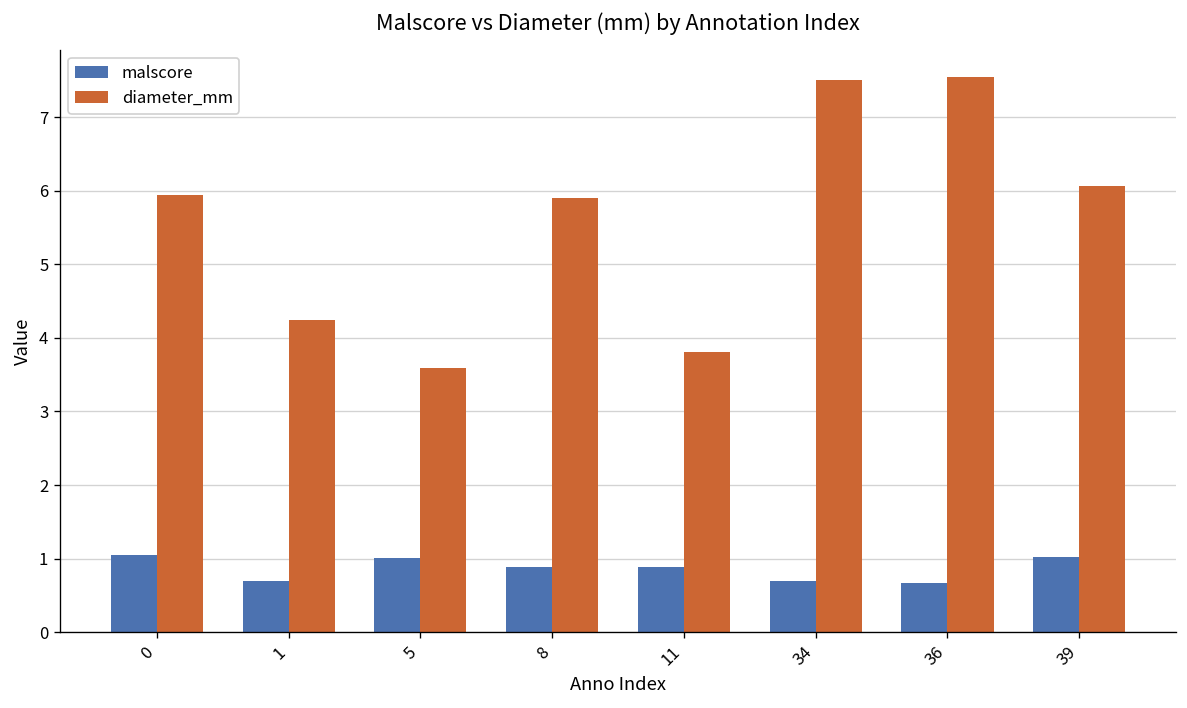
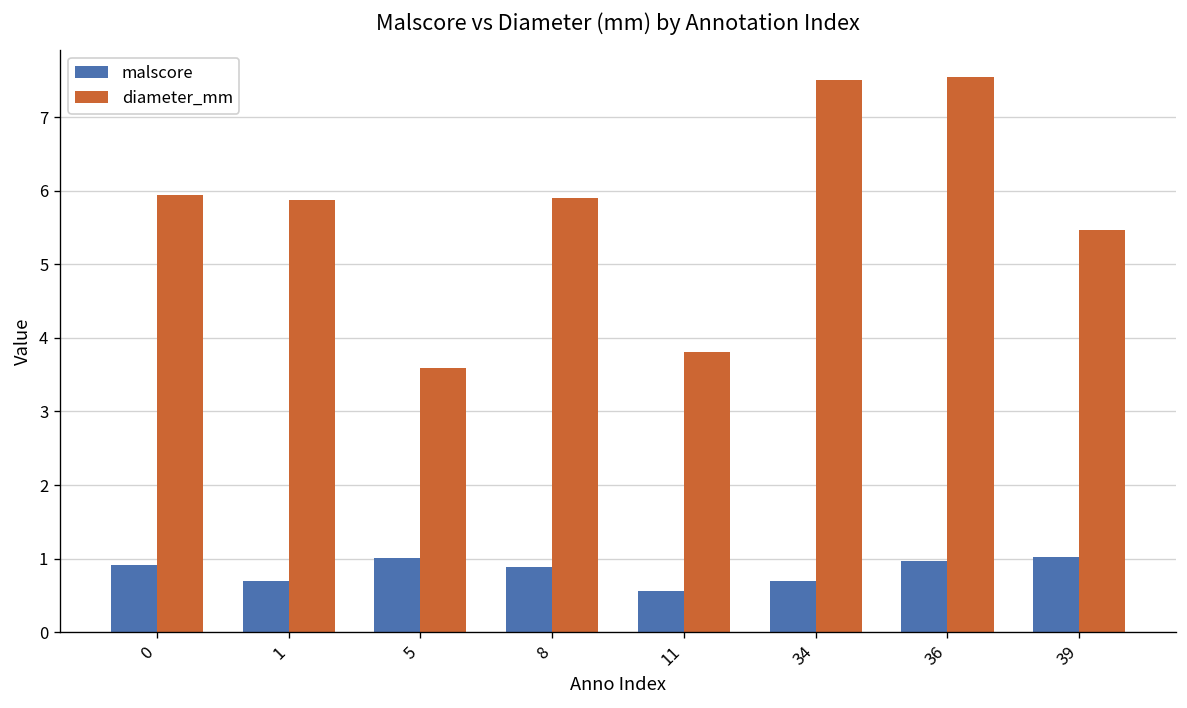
malscore, 0: 1.1 -> 0.9
diameter_mm, 1: 4.2 -> 5.9
malscore, 11: 0.9 -> 0.6
malscore, 36: 0.7 -> 1.0
diameter_mm, 39: 6.1 -> 5.5
